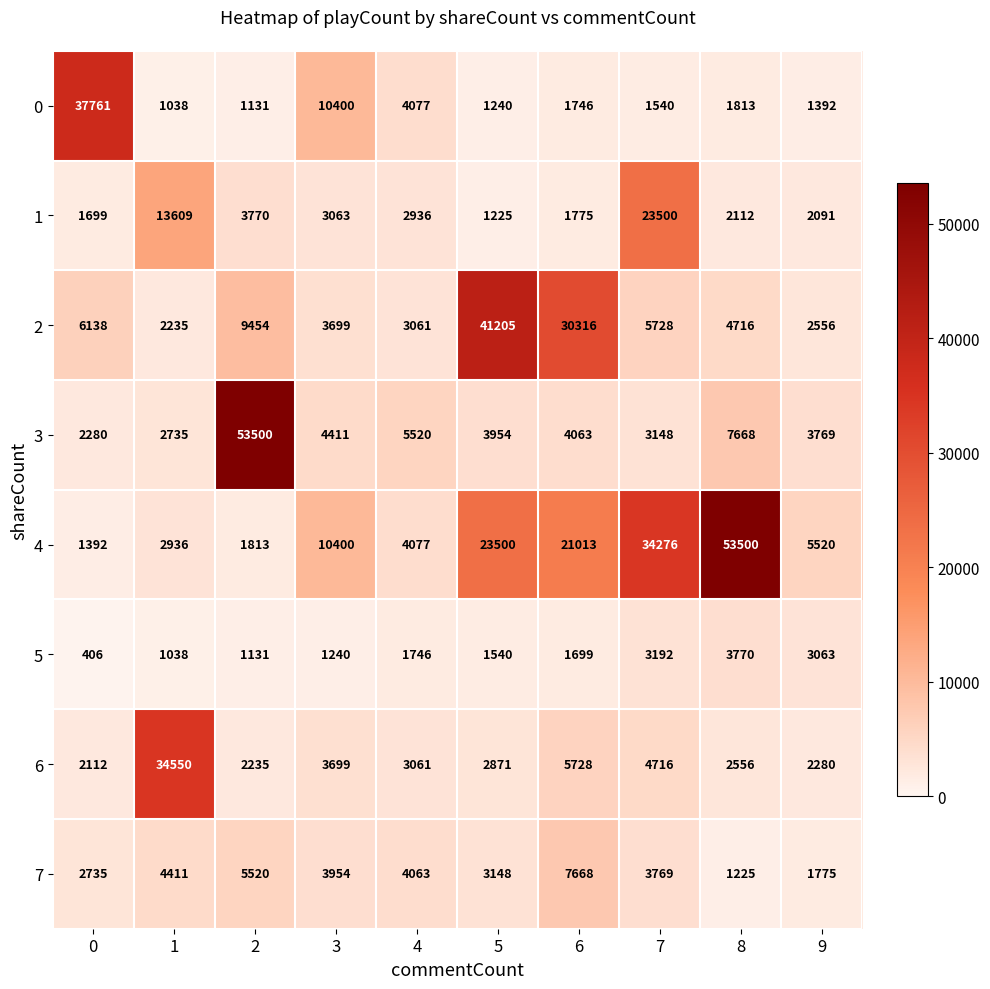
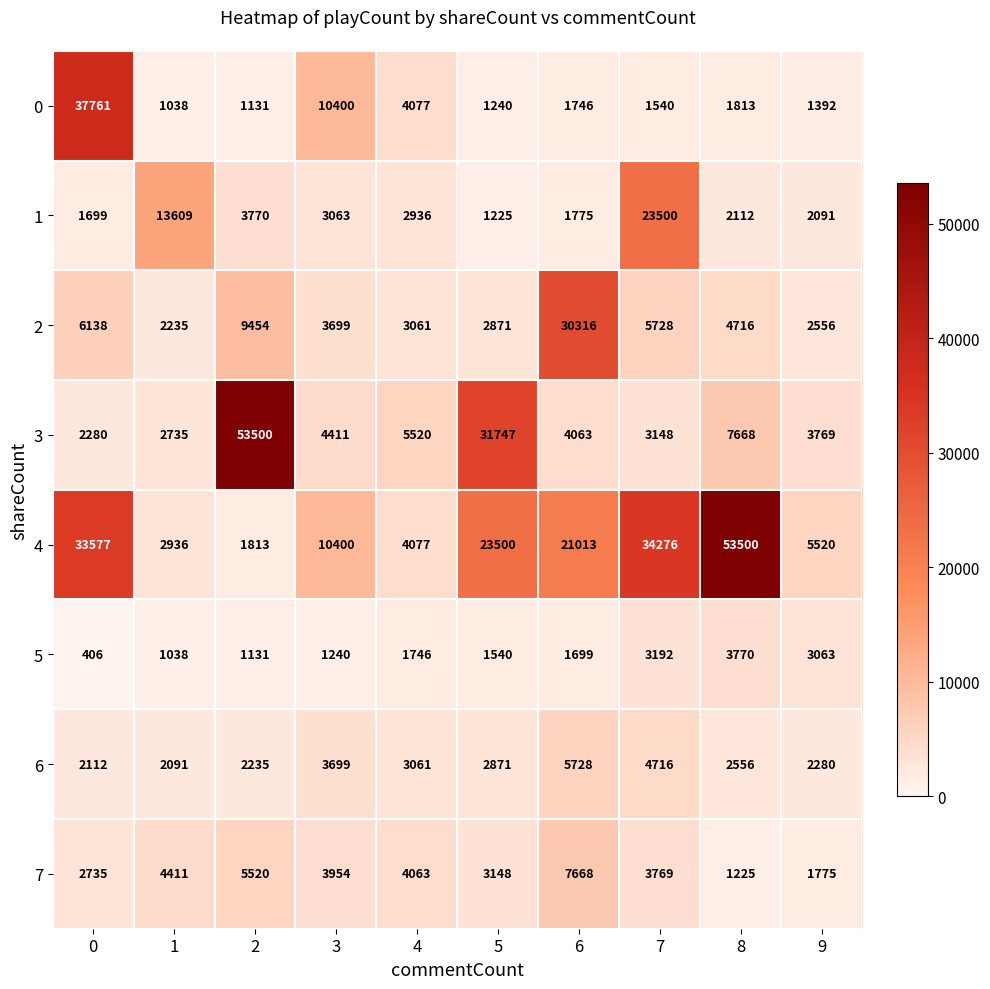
2, 5: 41205 -> 2871
3, 5: 3954 -> 31747
4, 0: 1392 -> 33577
6, 1: 34550 -> 2091
